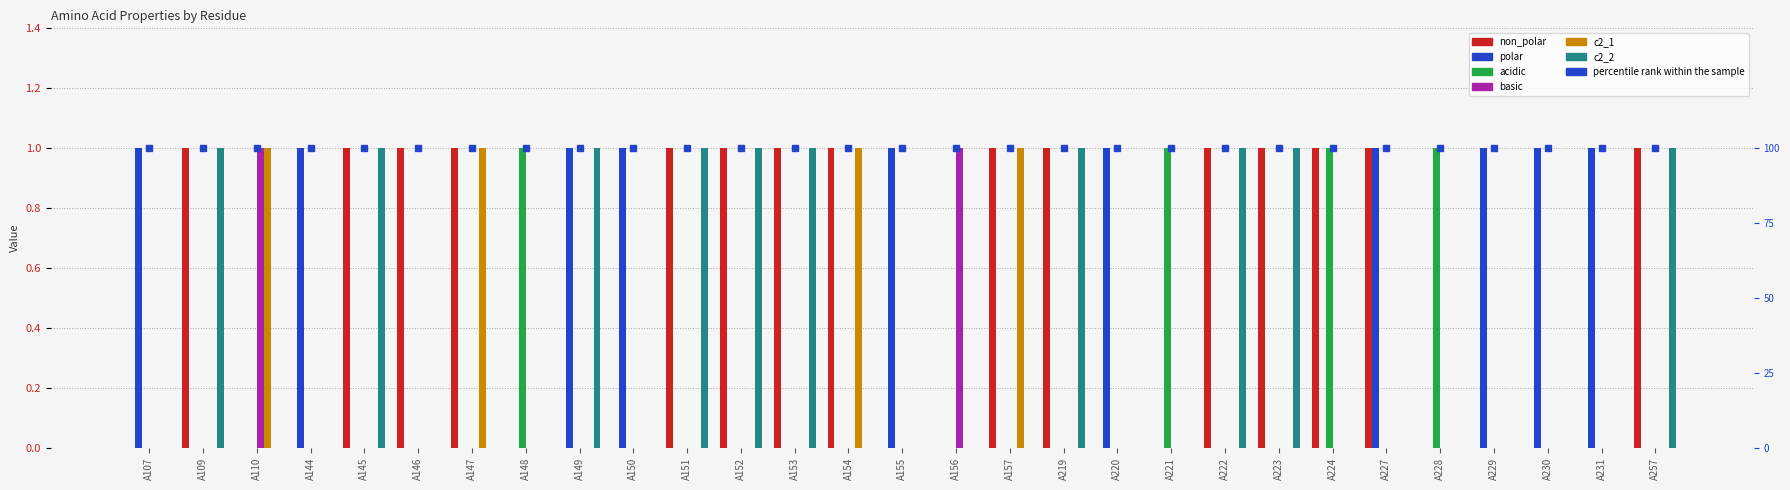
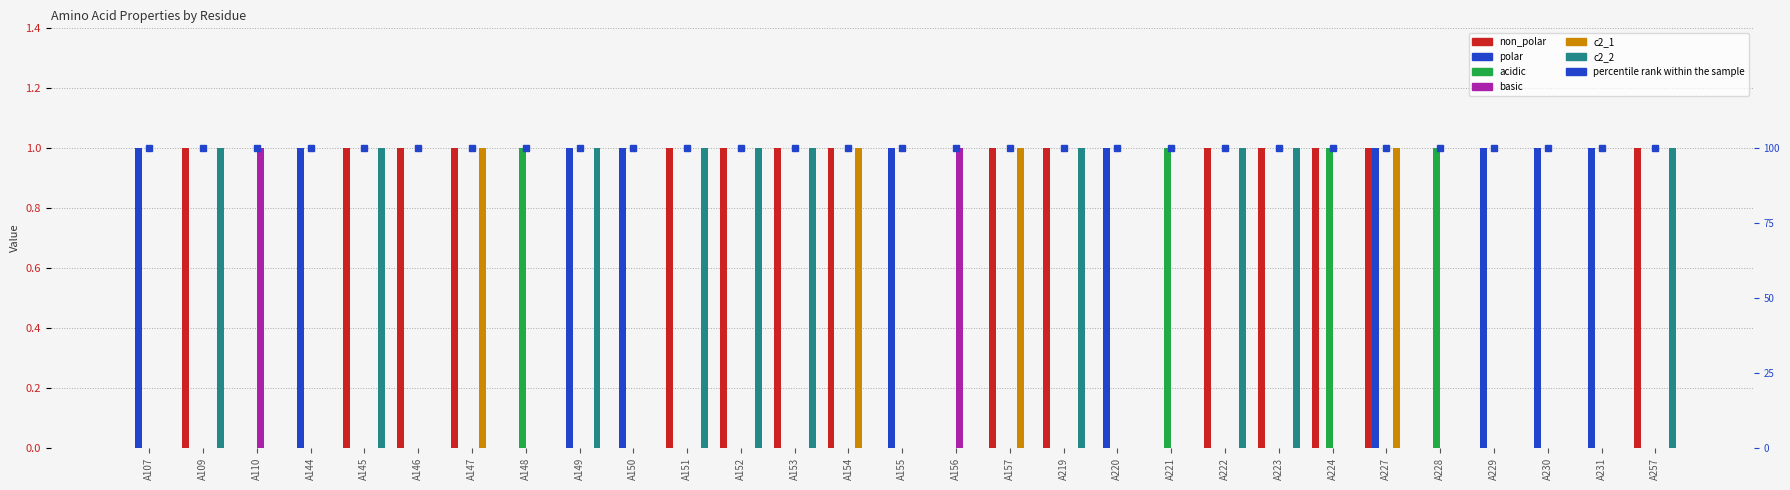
c2_1, A110: 1 -> 0
c2_1, A227: 0 -> 1
